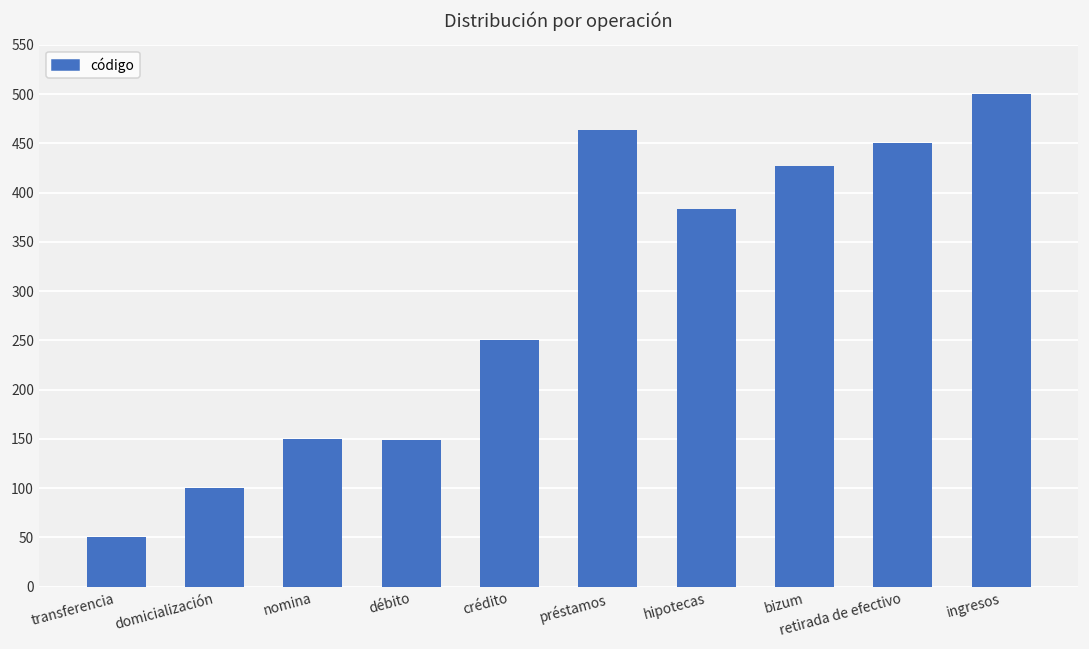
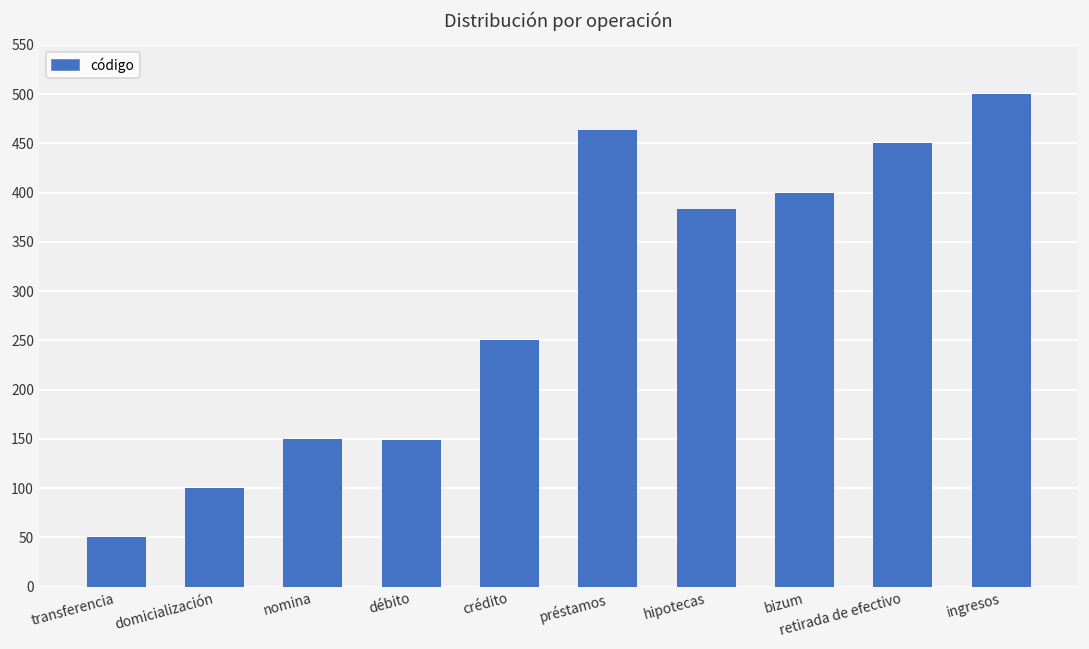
bizum: 430 -> 400
